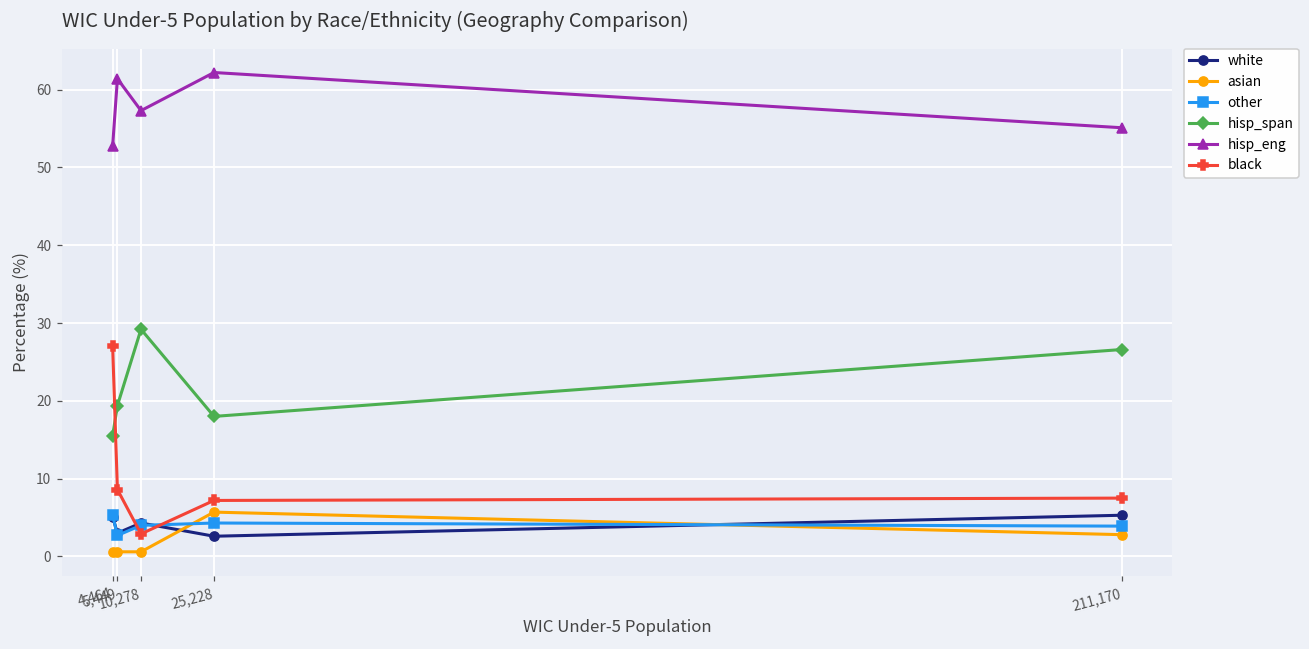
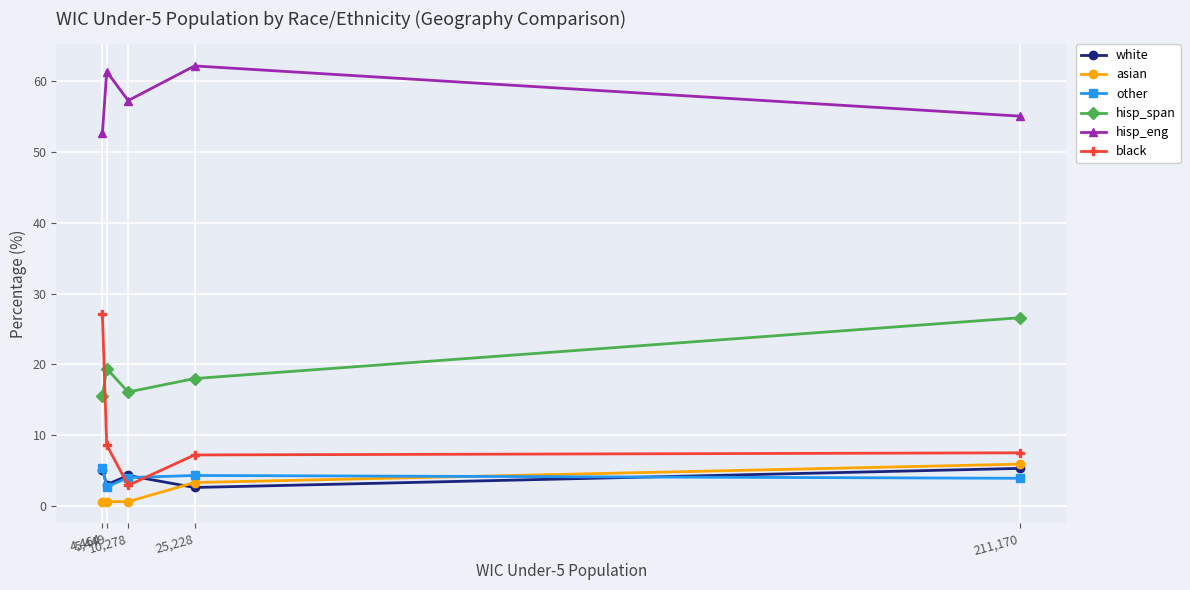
hisp_span, 10,278: 29 -> 16
asian, 25,228: 6 -> 3
asian, 211,170: 3 -> 6
